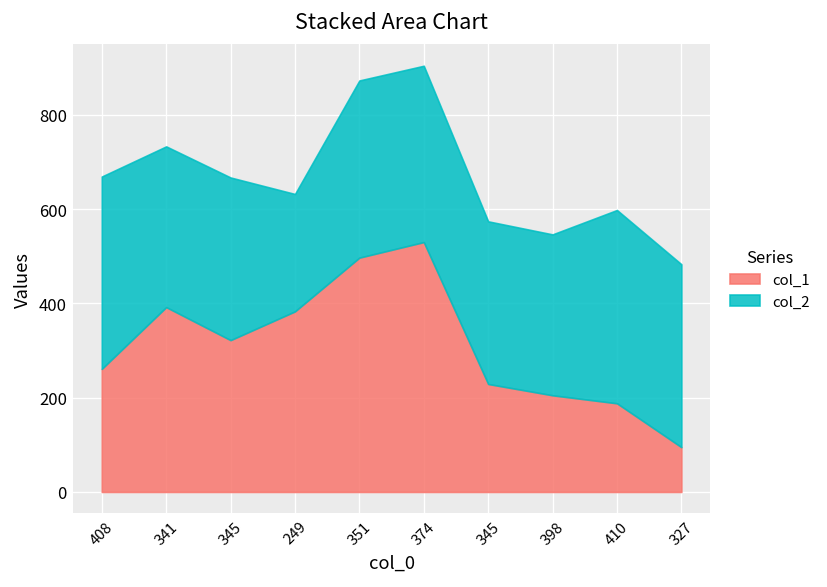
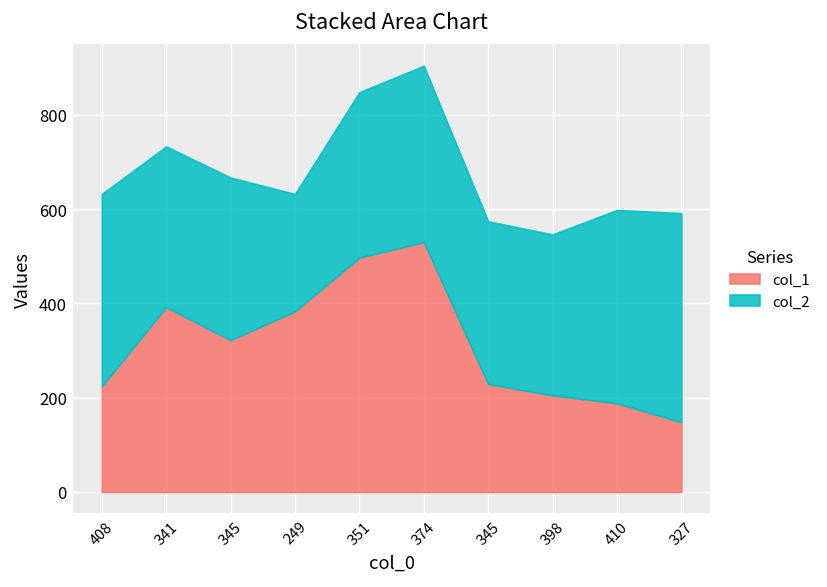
col_1, 408: 260 -> 220
col_2, 351: 380 -> 350
col_1, 327: 100 -> 150
col_2, 327: 390 -> 440
